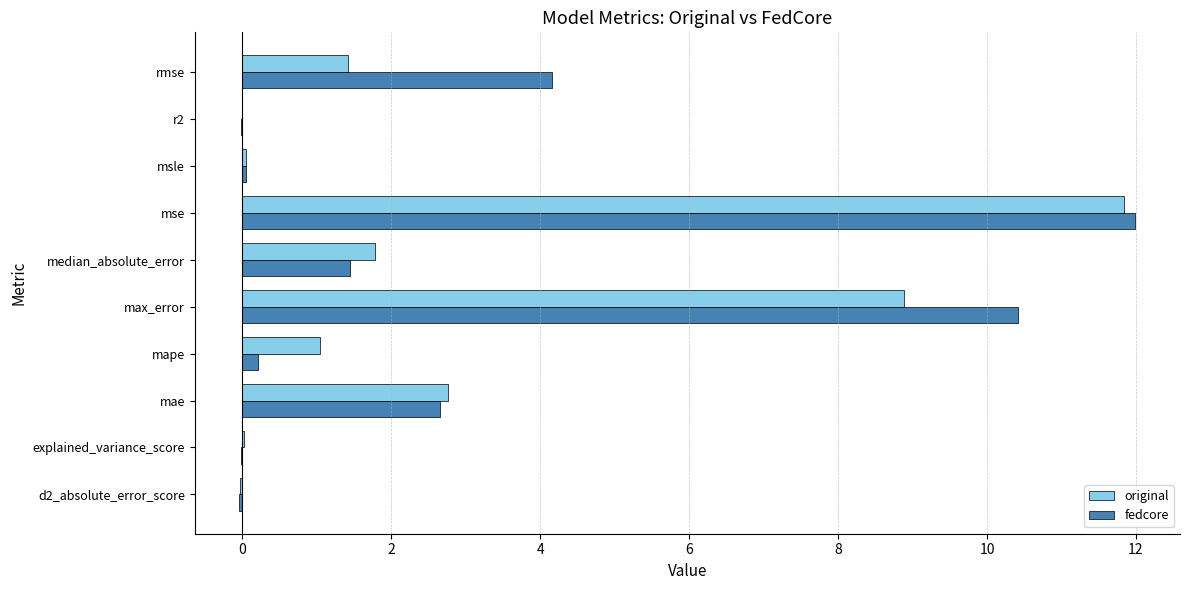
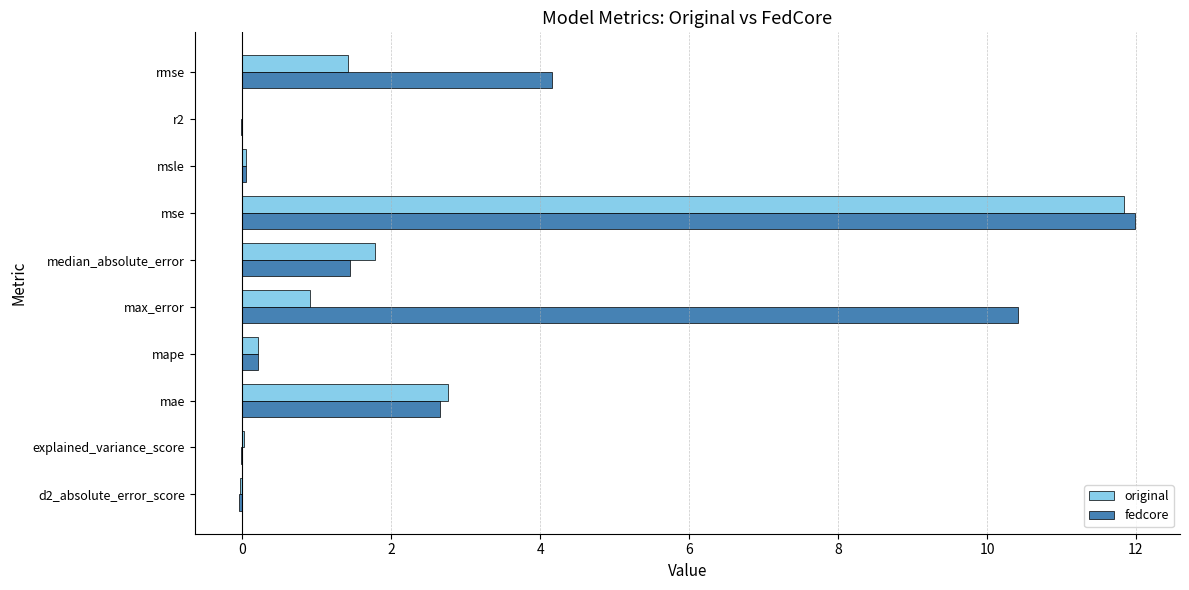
original, max_error: 8.9 -> 0.9
original, mape: 1.0 -> 0.2
